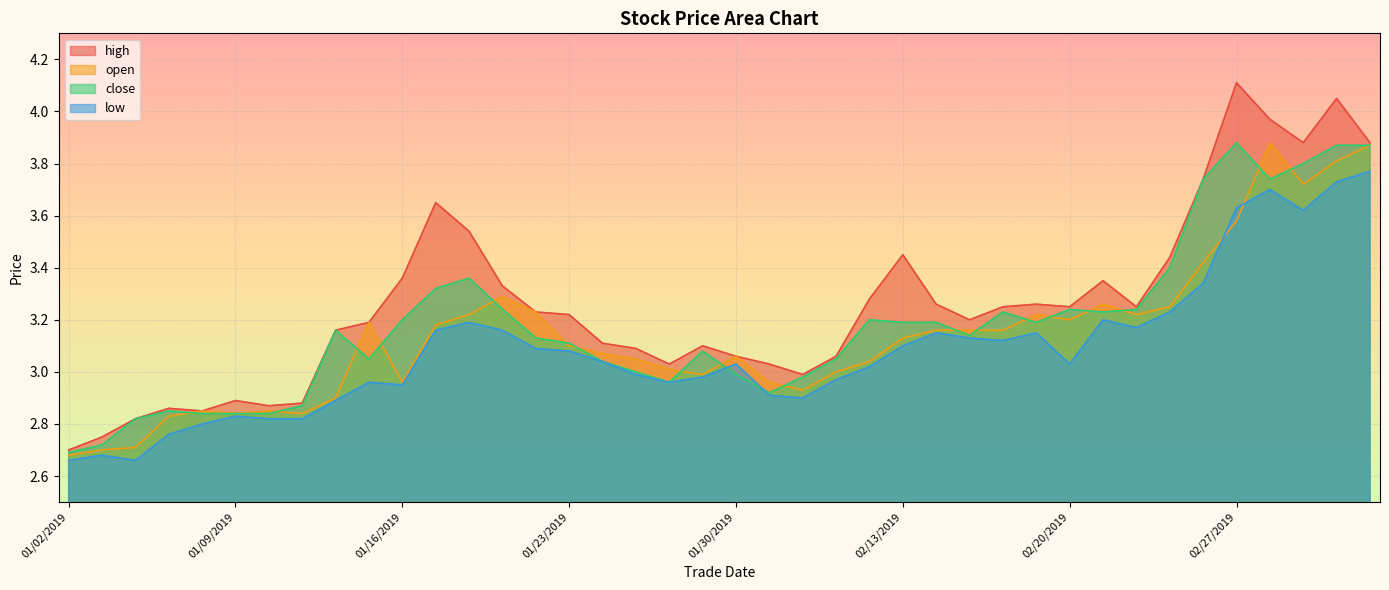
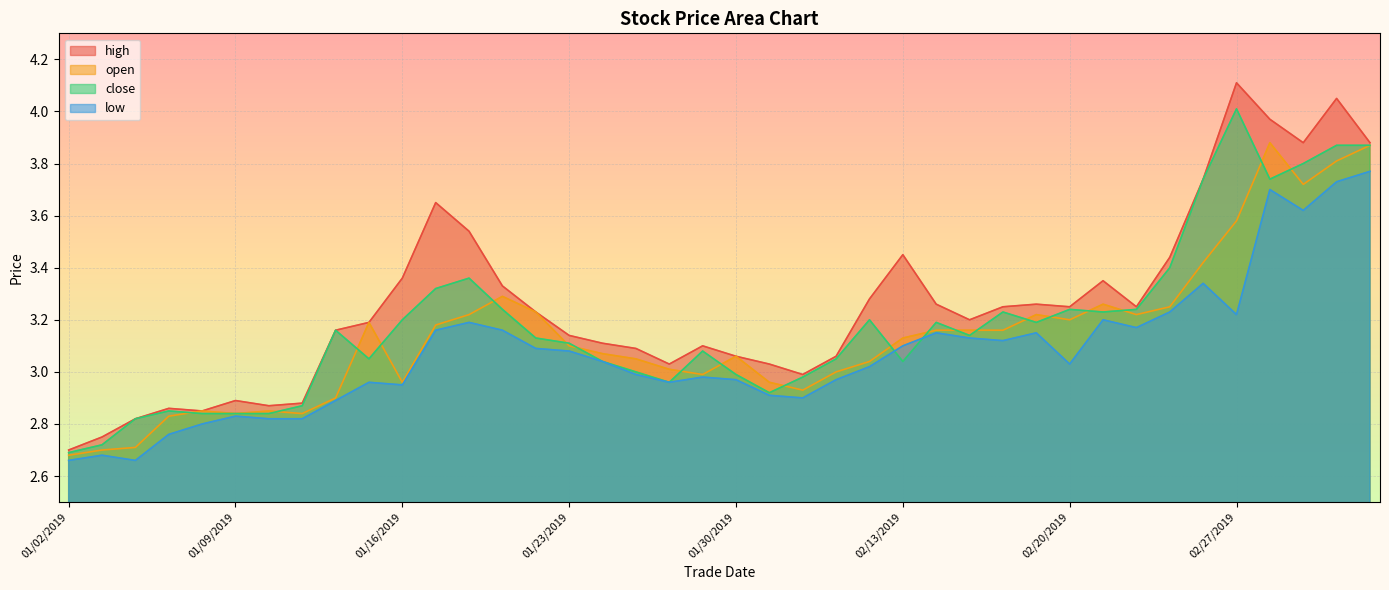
high, 01/23/2019: 3.22 -> 3.14
low, 01/30/2019: 3.03 -> 2.97
close, 02/13/2019: 3.19 -> 3.04
close, 02/27/2019: 3.88 -> 4.01
low, 02/27/2019: 3.63 -> 3.22
